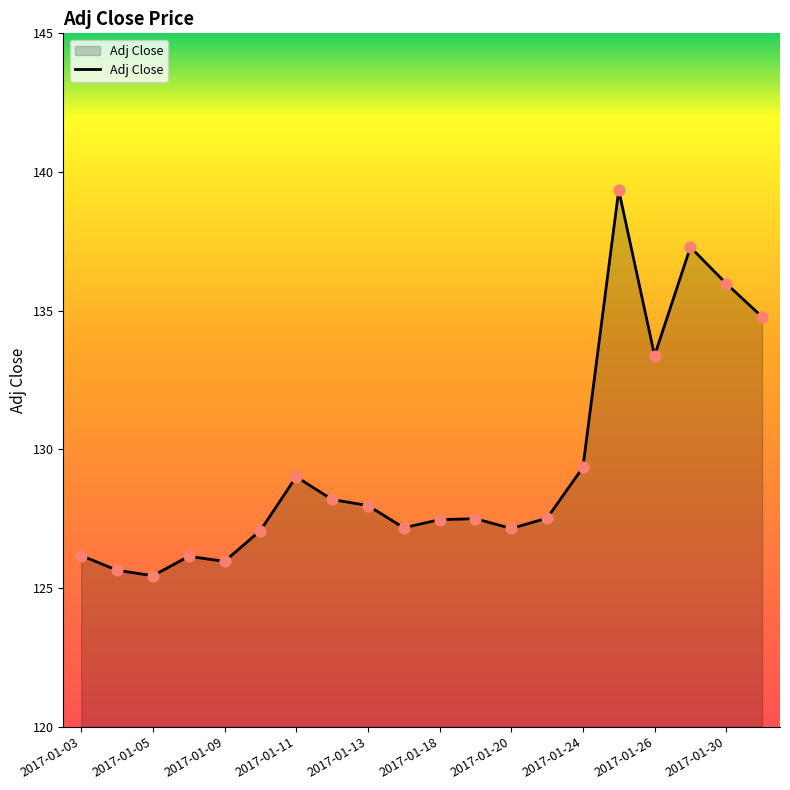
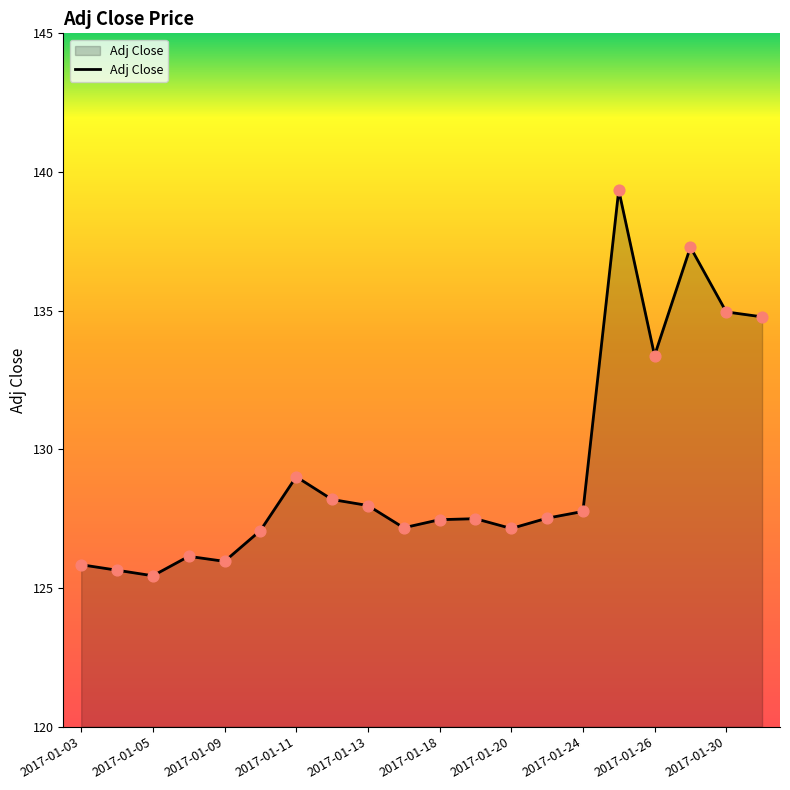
2017-01-03: 126.2 -> 125.8
2017-01-24: 129.3 -> 127.8
2017-01-30: 136.0 -> 135.0
